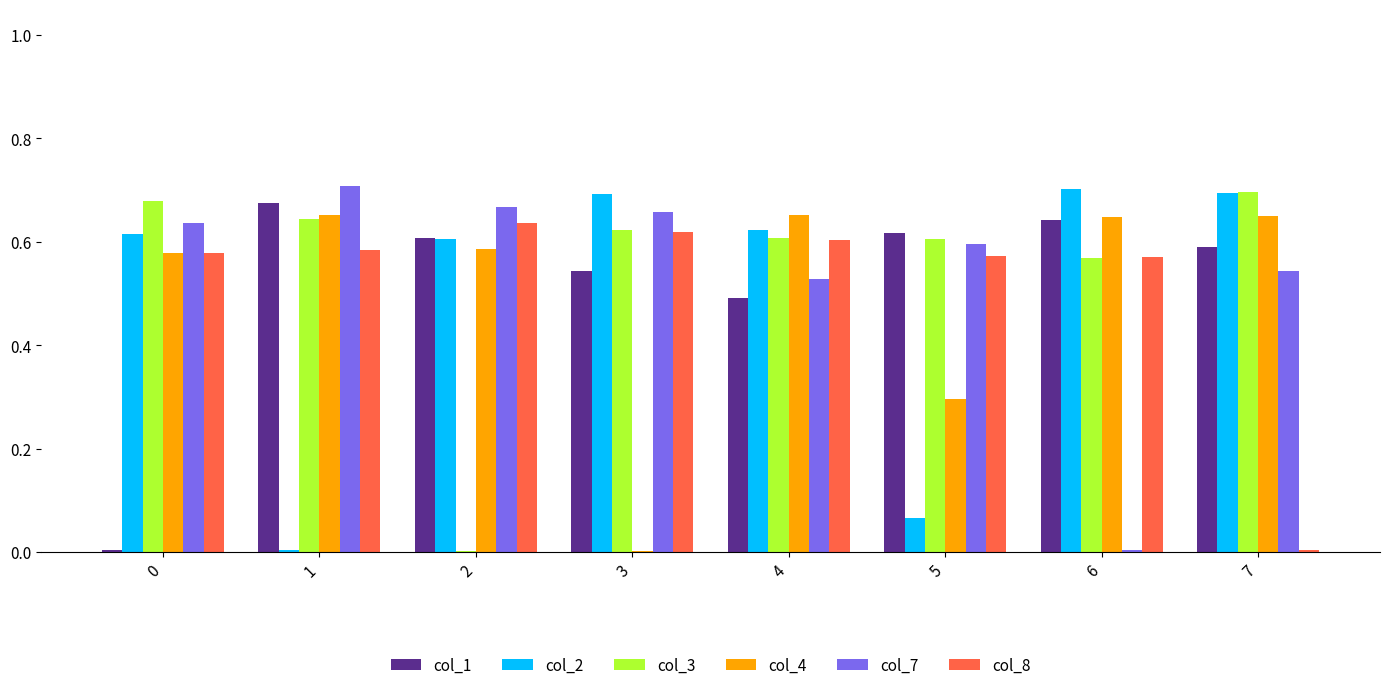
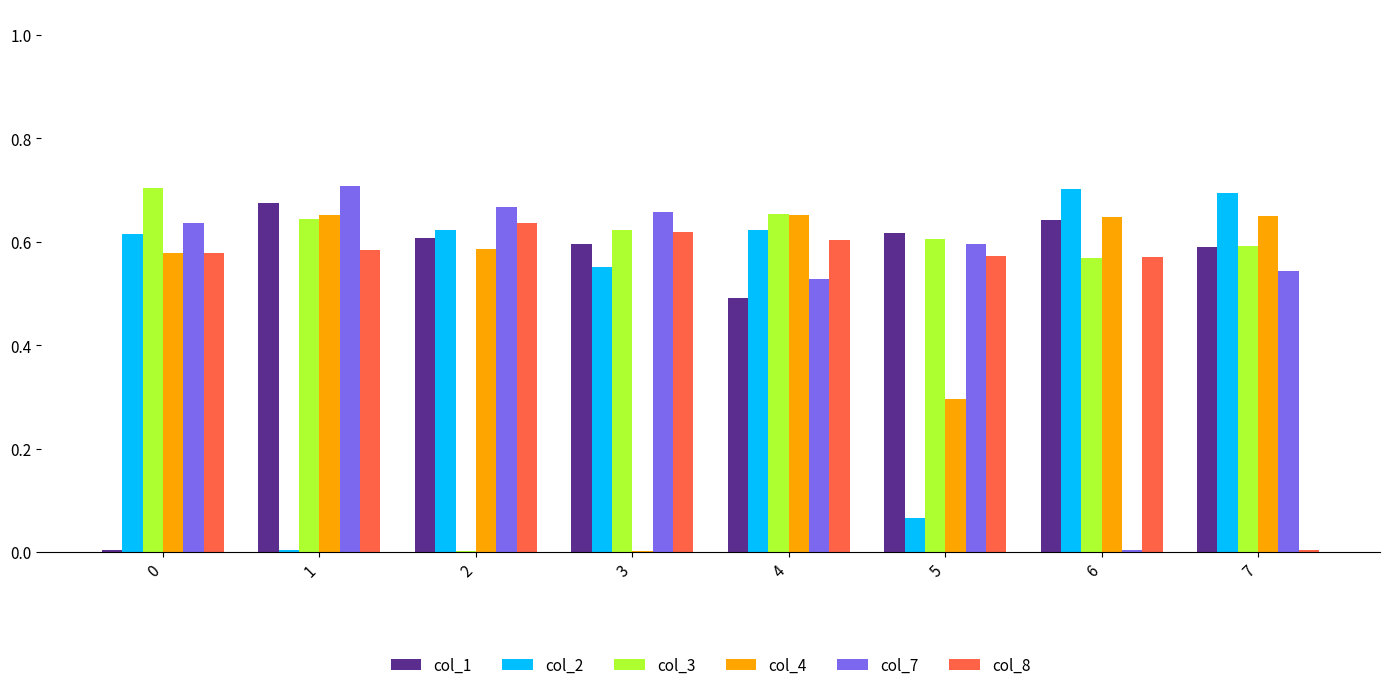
col_3, 0: 0.68 -> 0.70
col_2, 2: 0.60 -> 0.62
col_1, 3: 0.54 -> 0.60
col_2, 3: 0.69 -> 0.55
col_3, 4: 0.61 -> 0.65
col_3, 7: 0.70 -> 0.59
